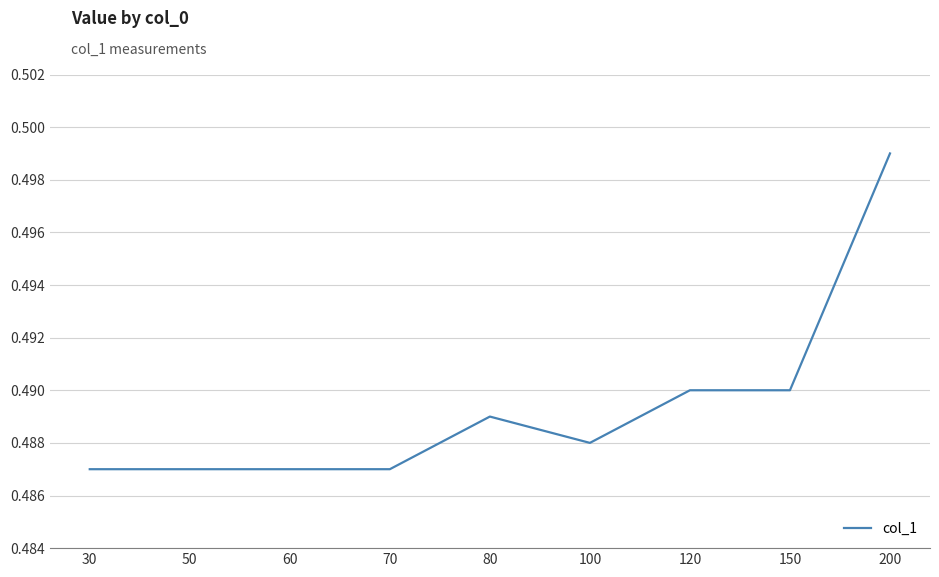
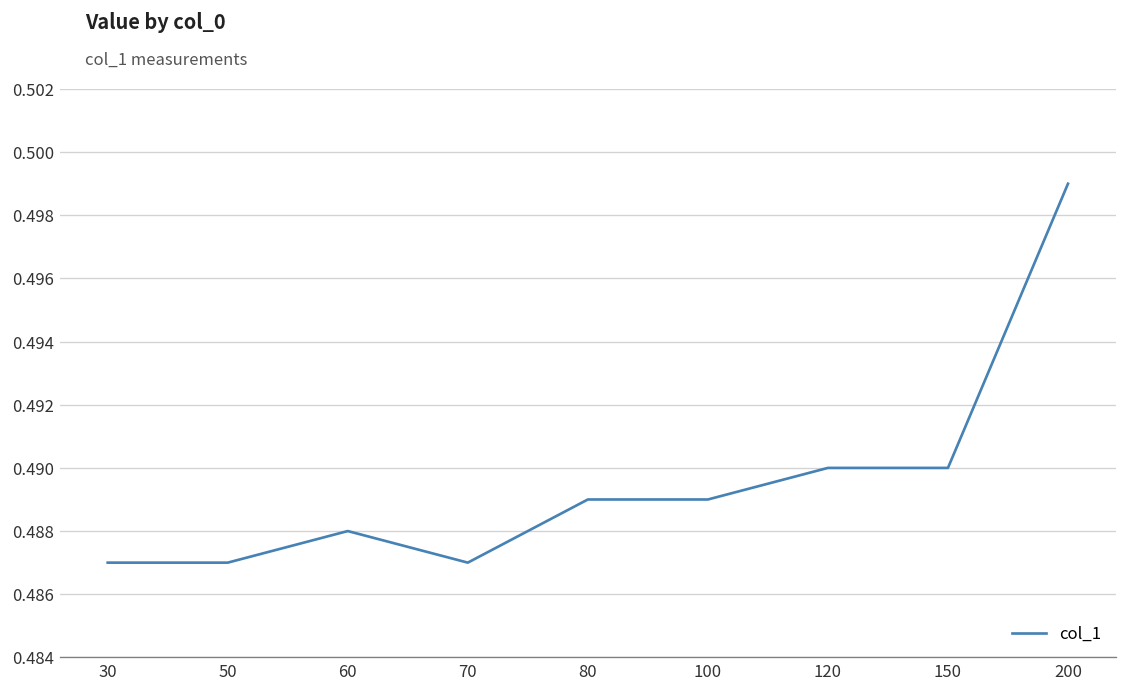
60: 0.487 -> 0.488
100: 0.488 -> 0.489
